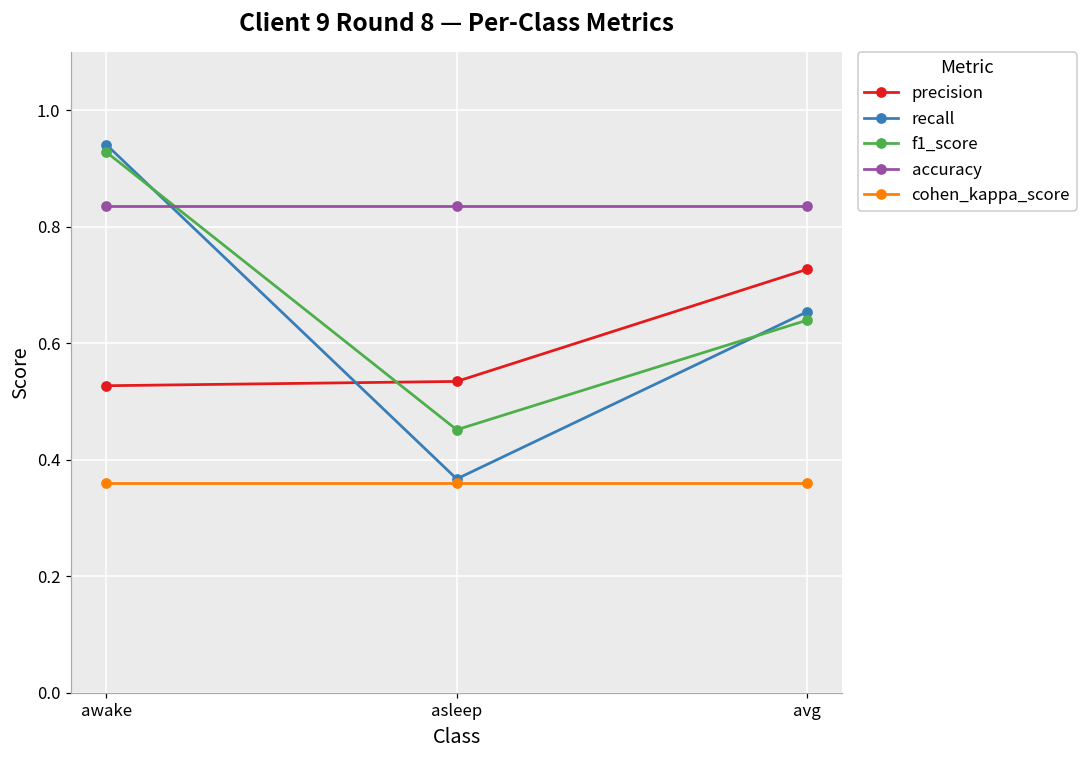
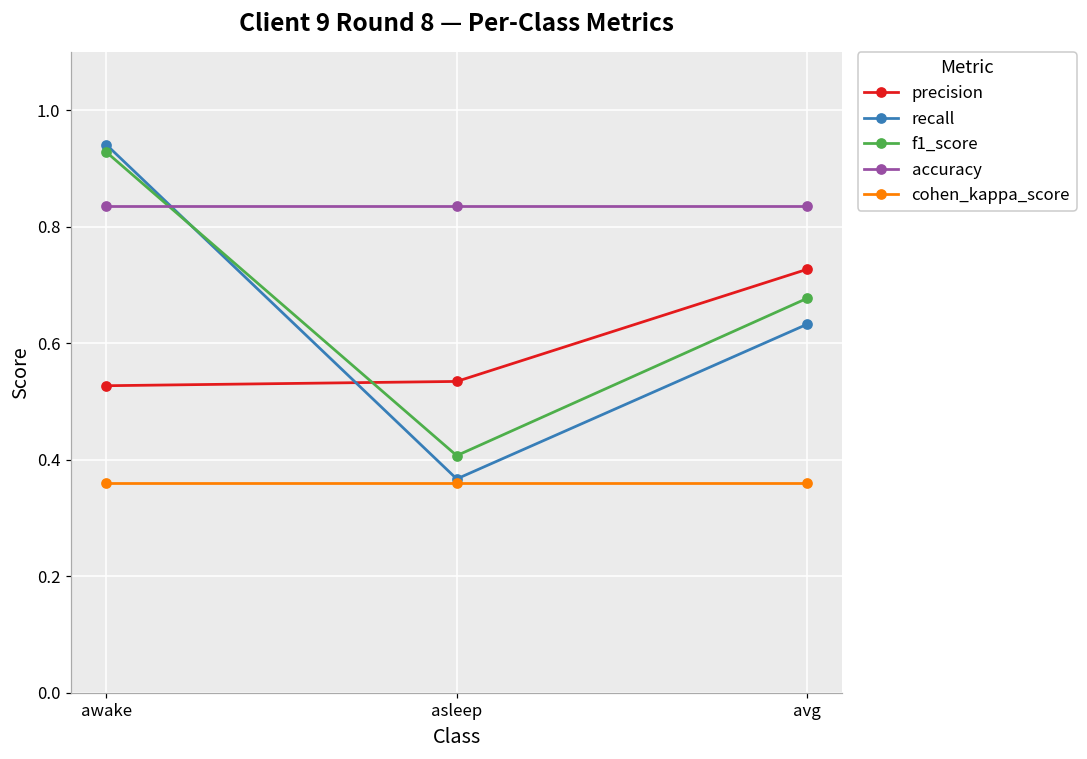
f1_score, asleep: 0.45 -> 0.41
recall, avg: 0.65 -> 0.63
f1_score, avg: 0.64 -> 0.68
